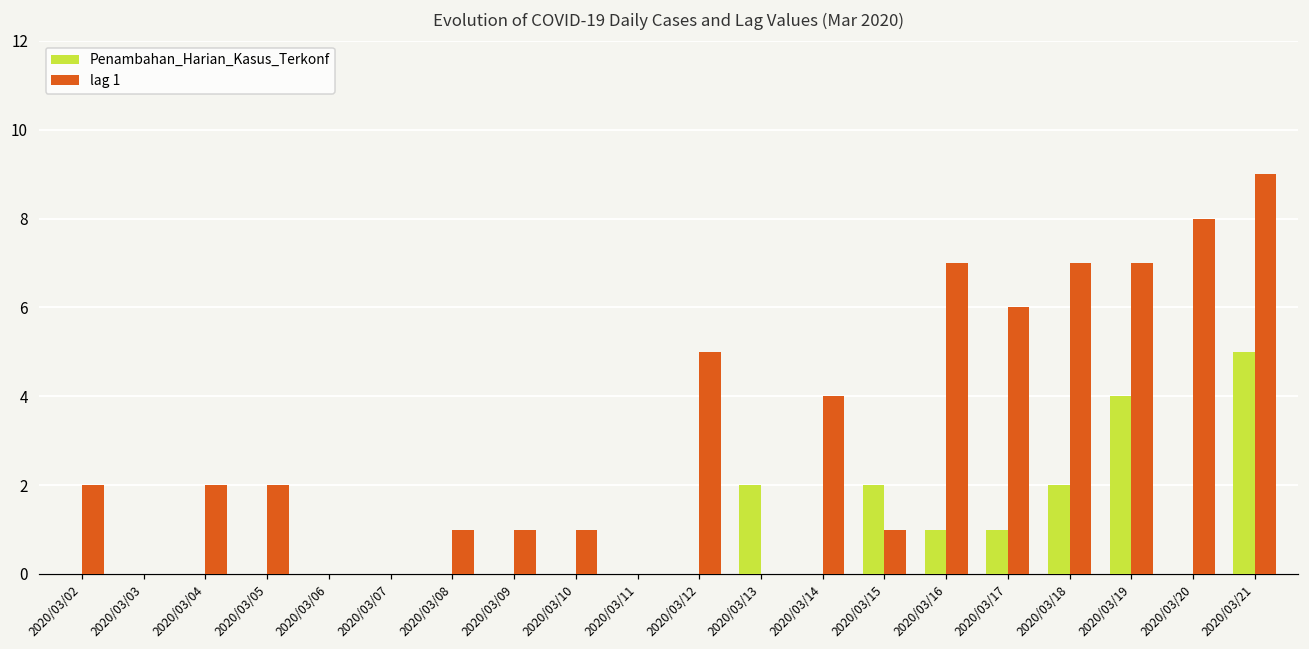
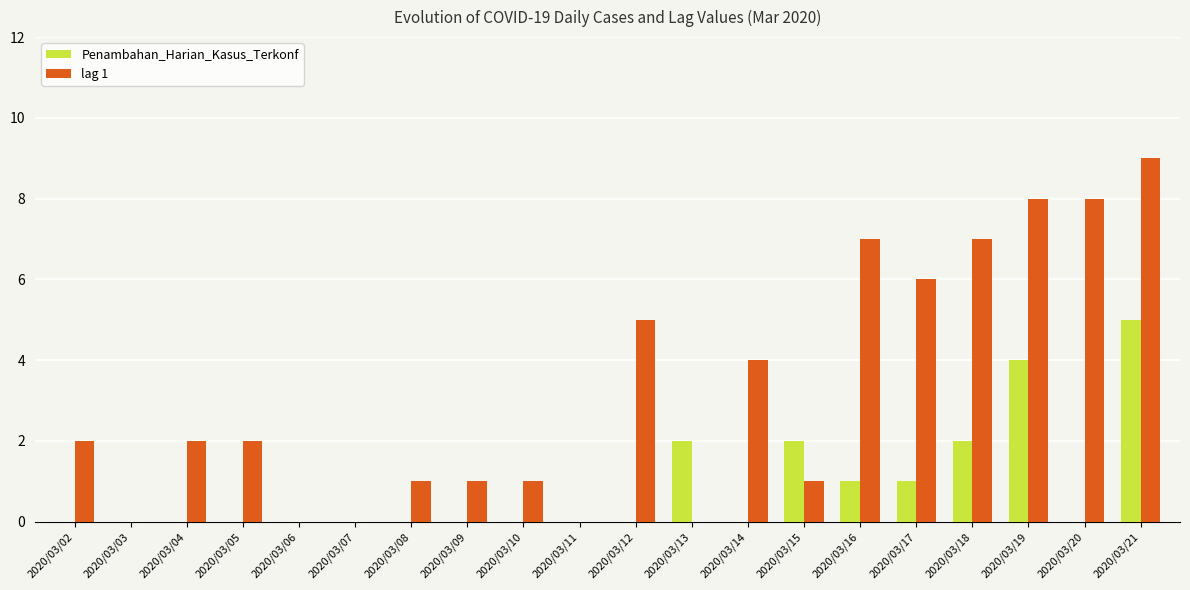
lag 1, 2020/03/19: 7 -> 8
